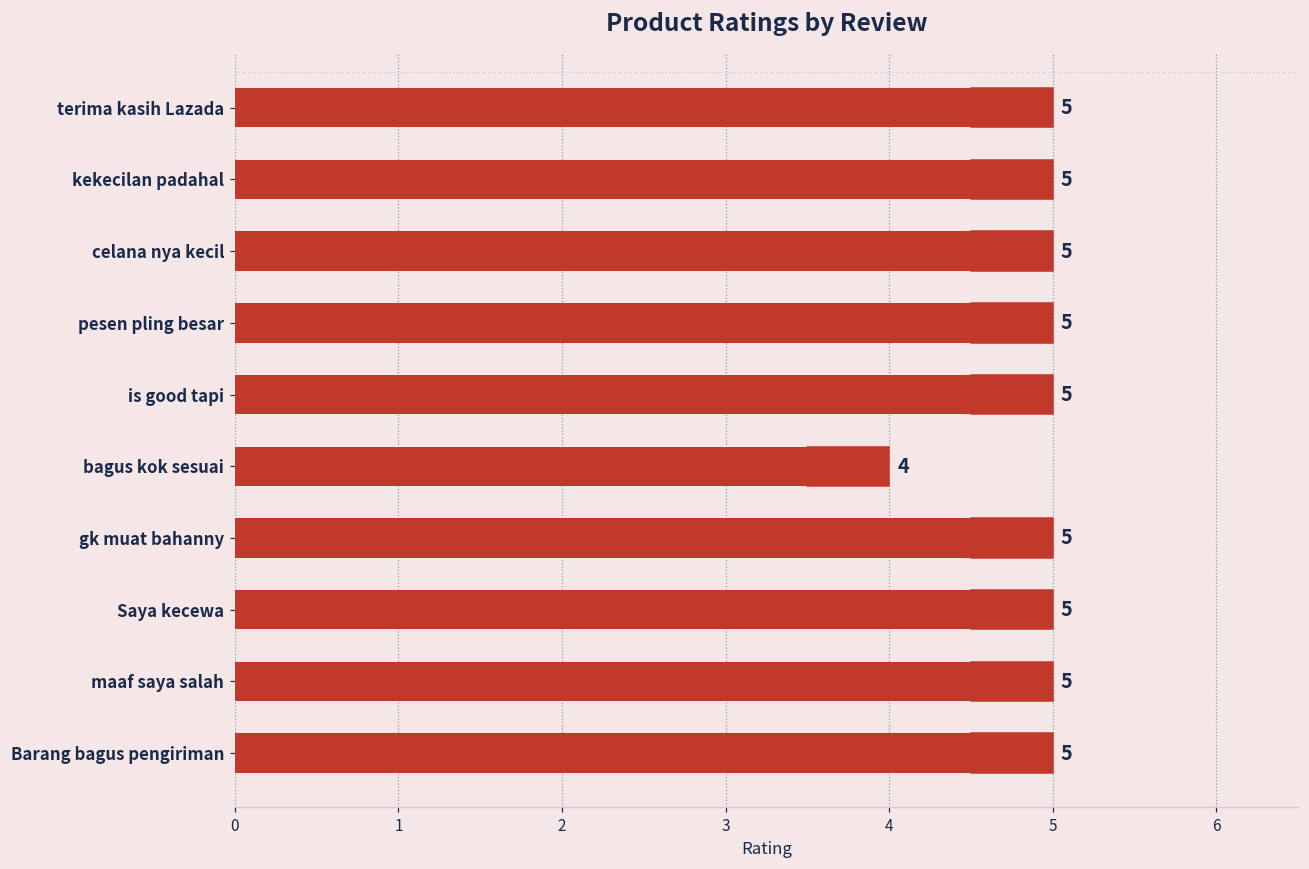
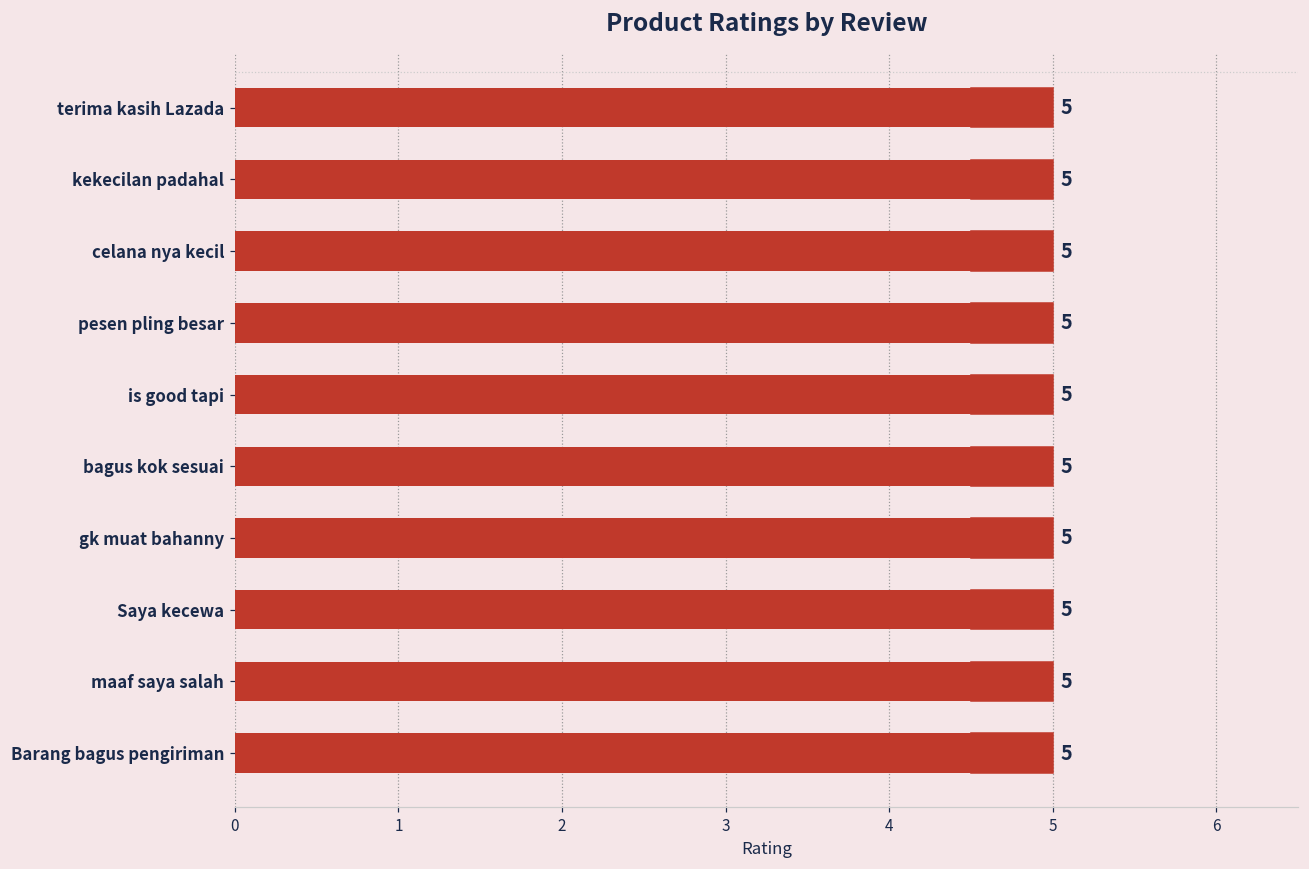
bagus kok sesuai: 4 -> 5
